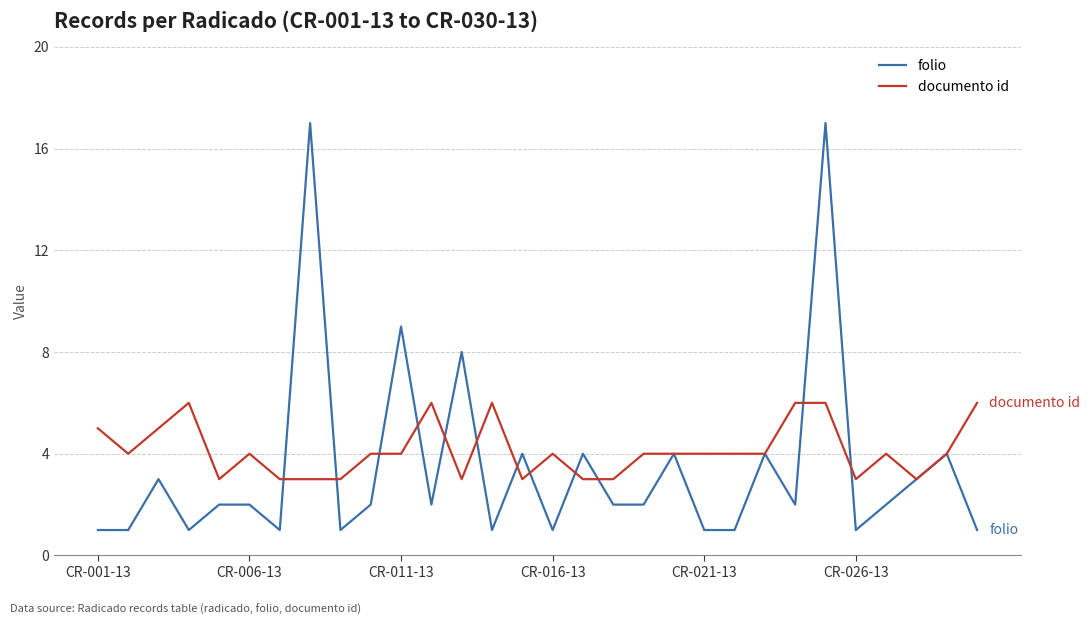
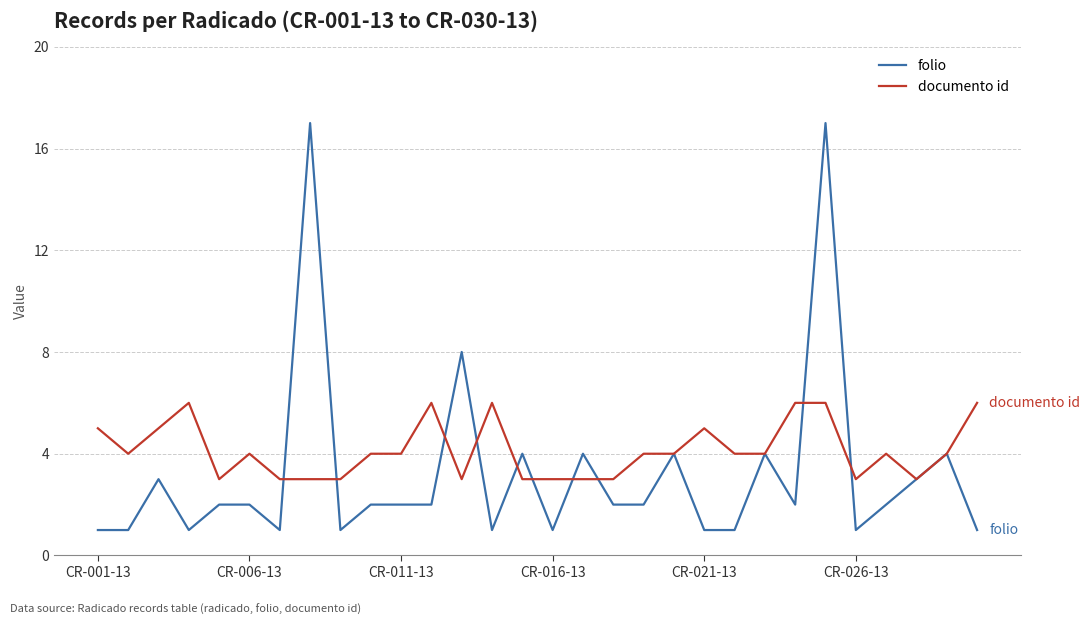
folio, CR-011-13: 9 -> 2
documento id, CR-016-13: 4 -> 3
documento id, CR-021-13: 4 -> 5
